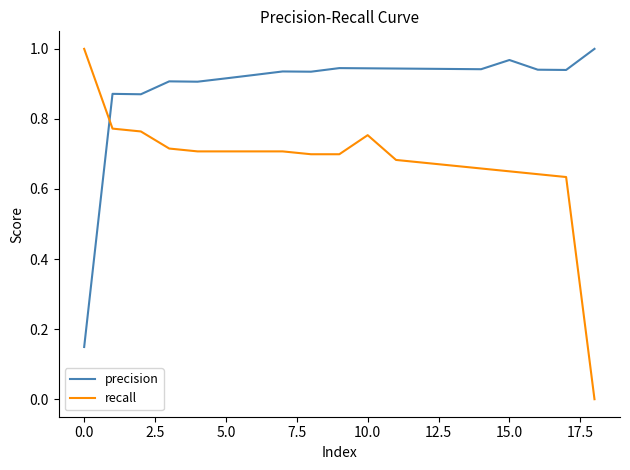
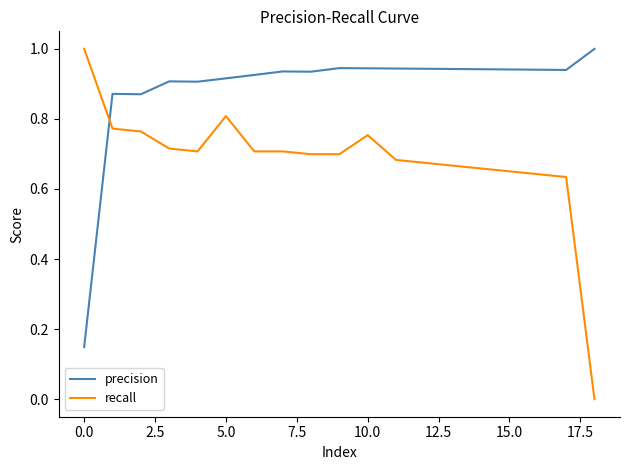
recall, 5.0: 0.71 -> 0.81
precision, 15.0: 0.97 -> 0.94
